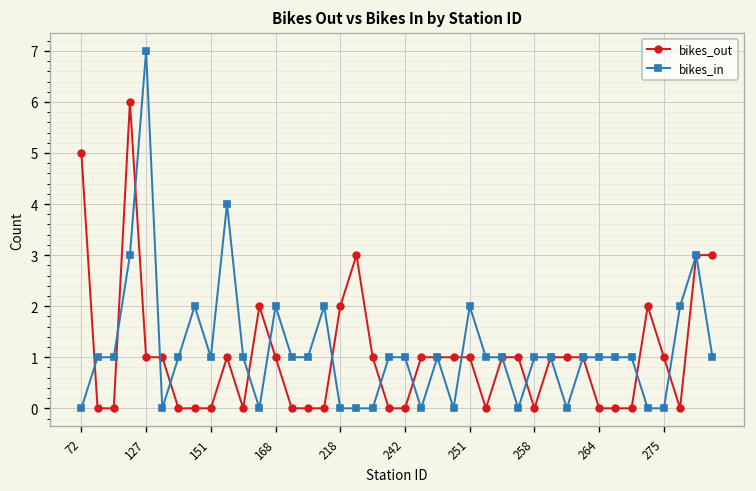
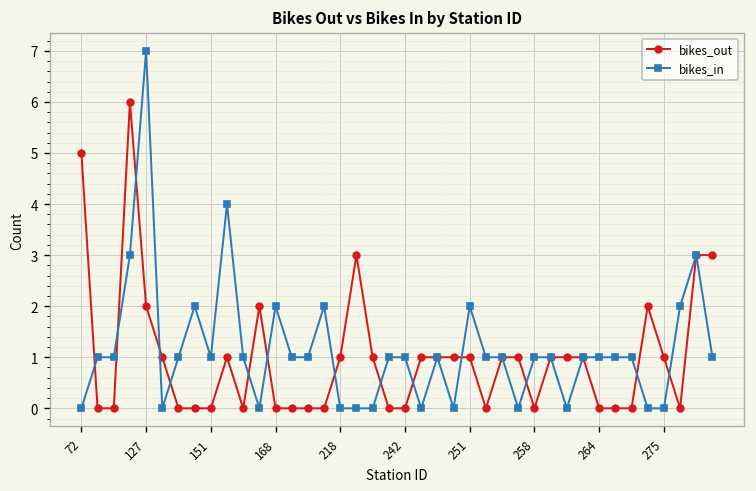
bikes_out, 127: 1 -> 2
bikes_out, 168: 1 -> 0
bikes_out, 218: 2 -> 1
